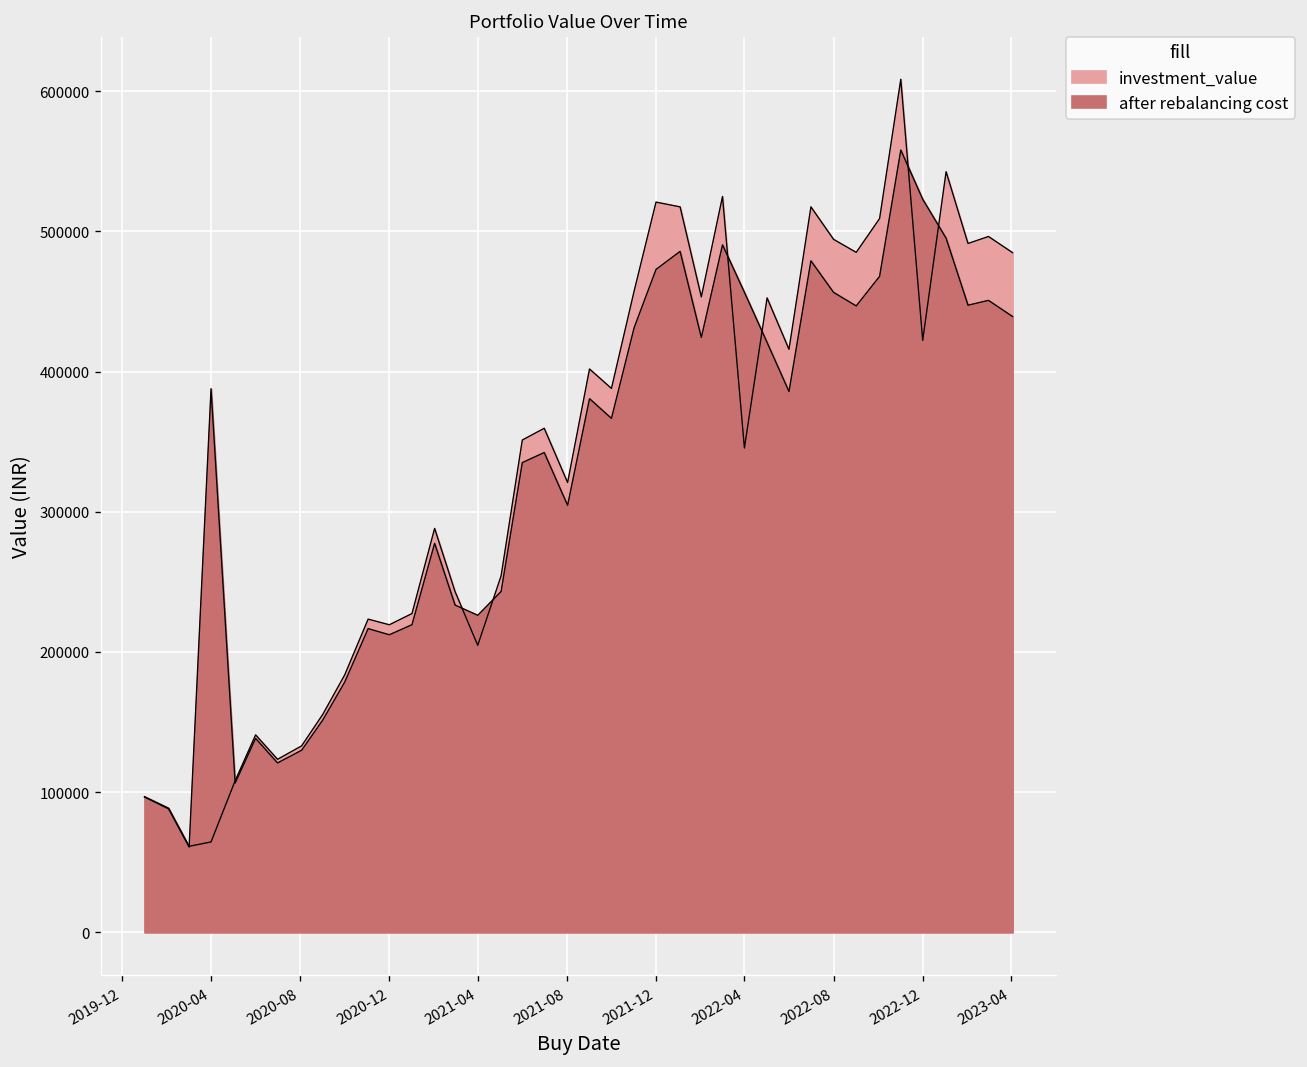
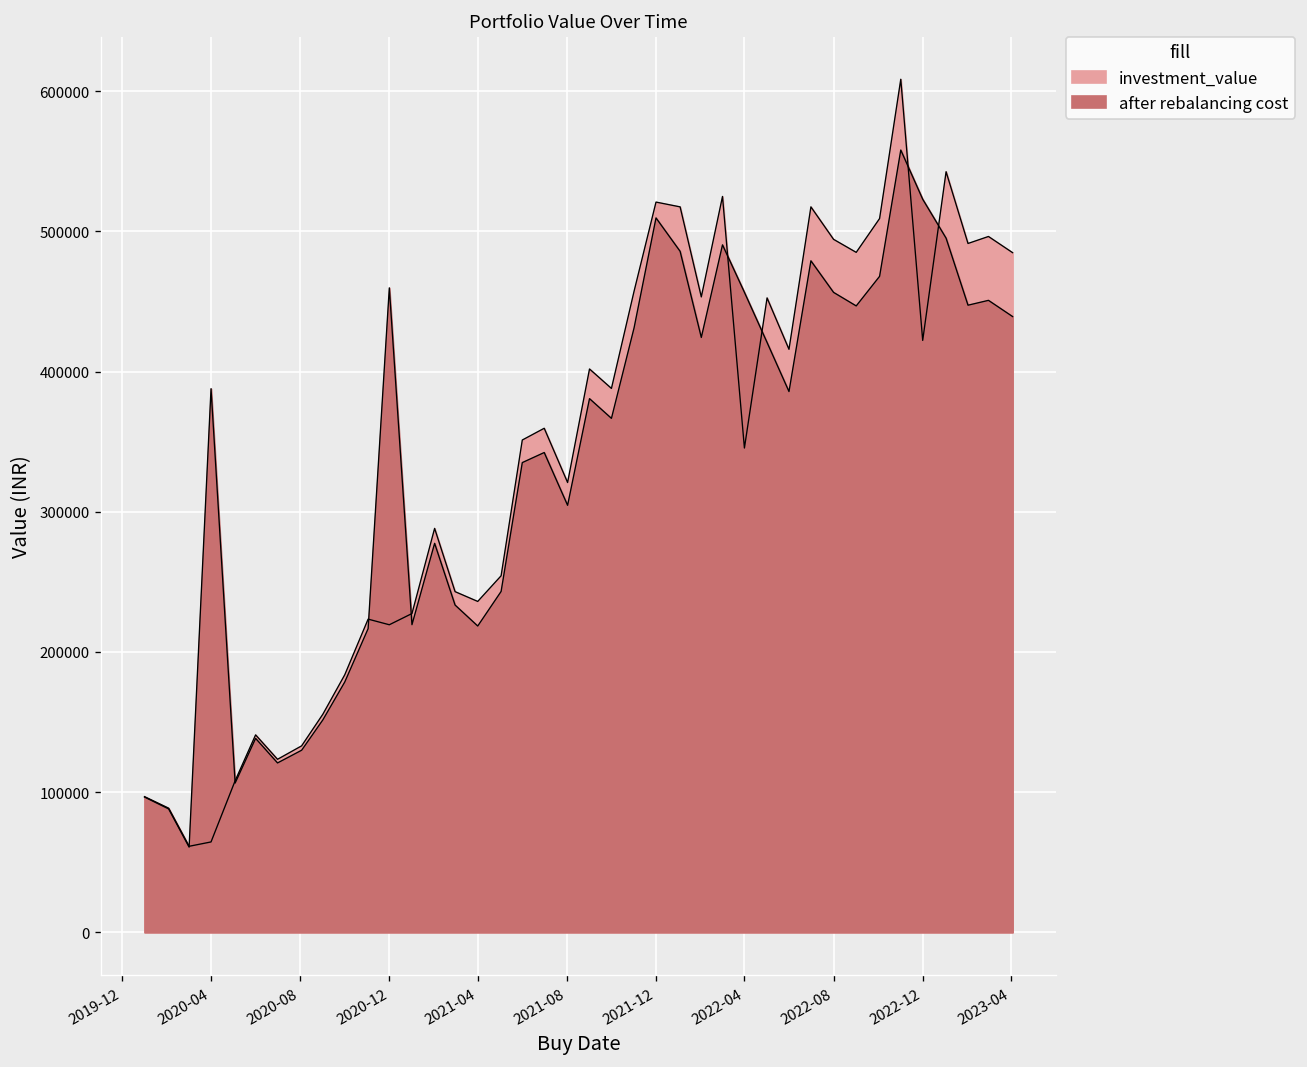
after rebalancing cost, 2020-12: 212000 -> 460000
investment_value, 2021-04: 205000 -> 236000
after rebalancing cost, 2021-04: 226000 -> 219000
after rebalancing cost, 2021-12: 473000 -> 510000
